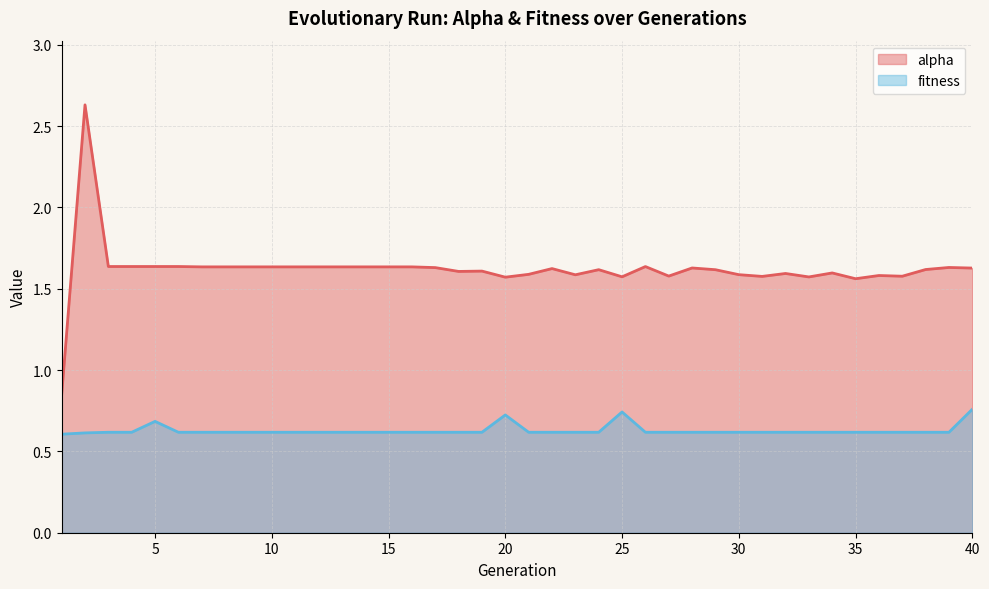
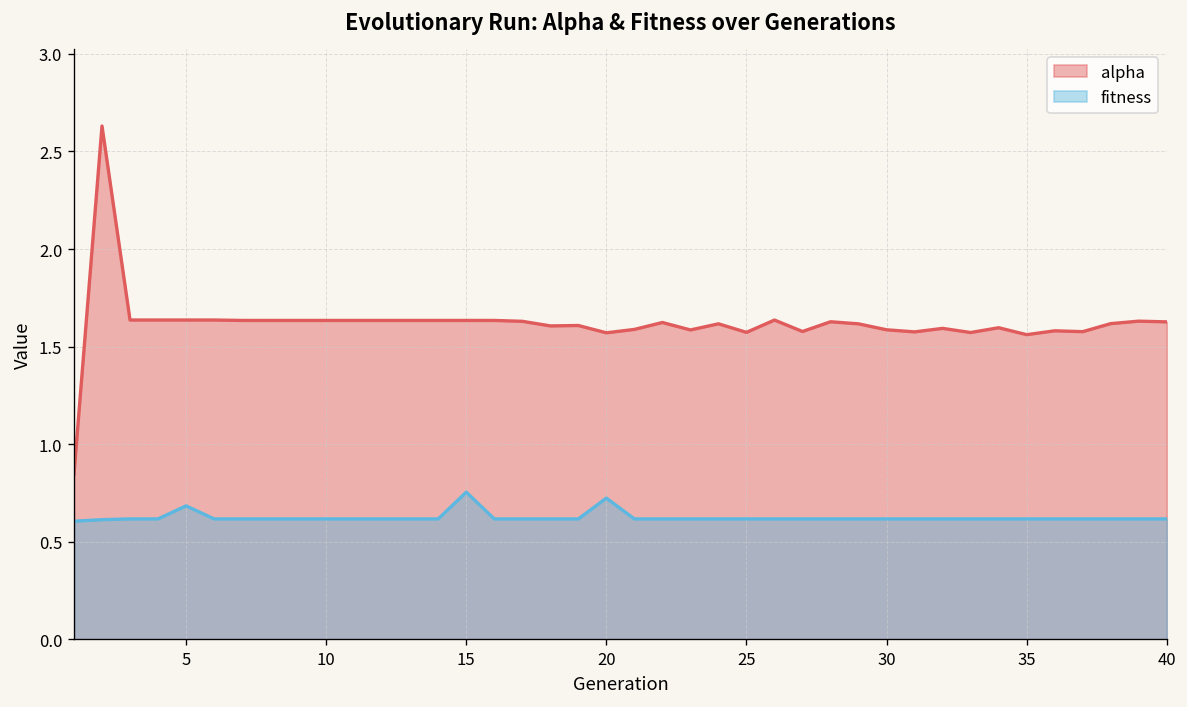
fitness, 15: 0.62 -> 0.75
fitness, 25: 0.74 -> 0.62
fitness, 40: 0.76 -> 0.62
